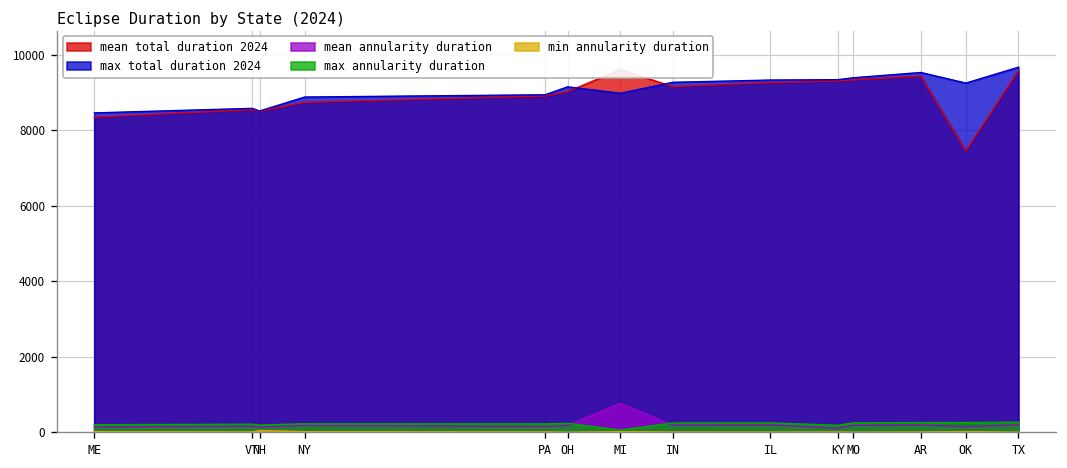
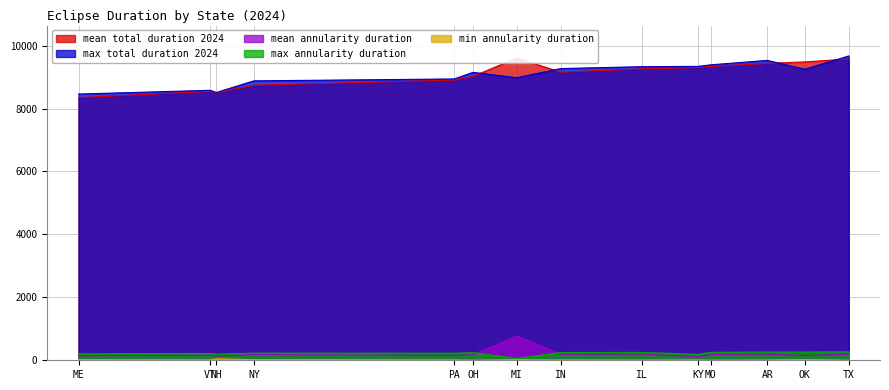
mean total duration 2024, OK: 7500 -> 9500
